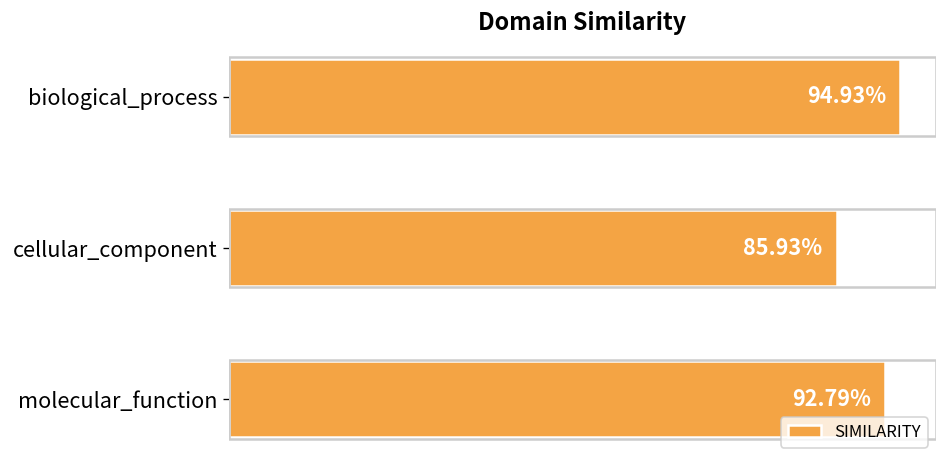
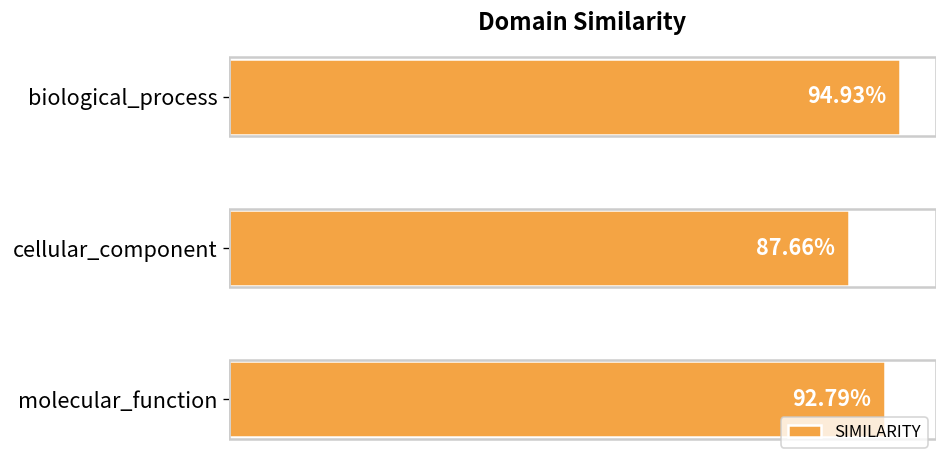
cellular_component: 85.93% -> 87.66%
